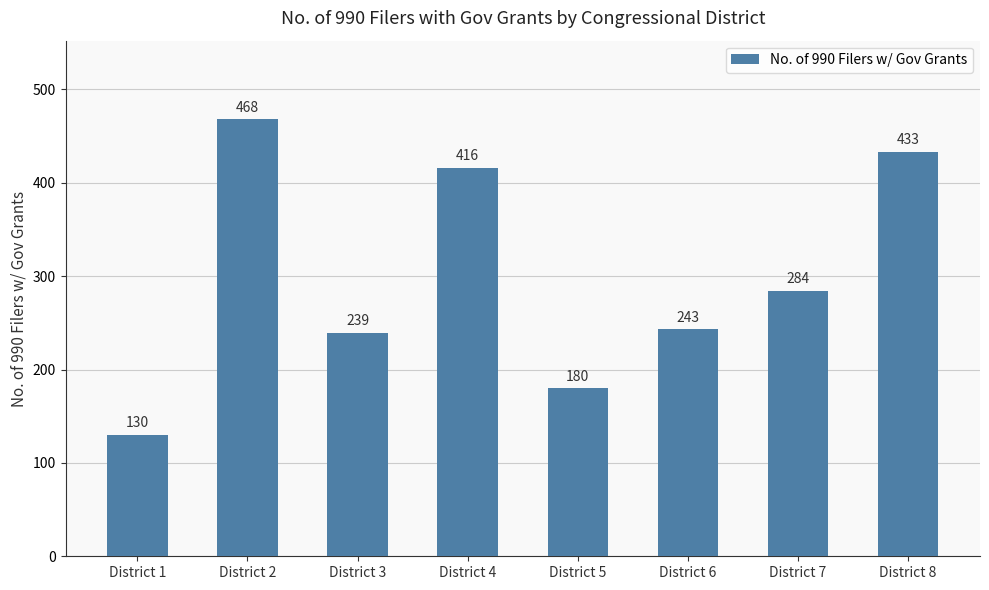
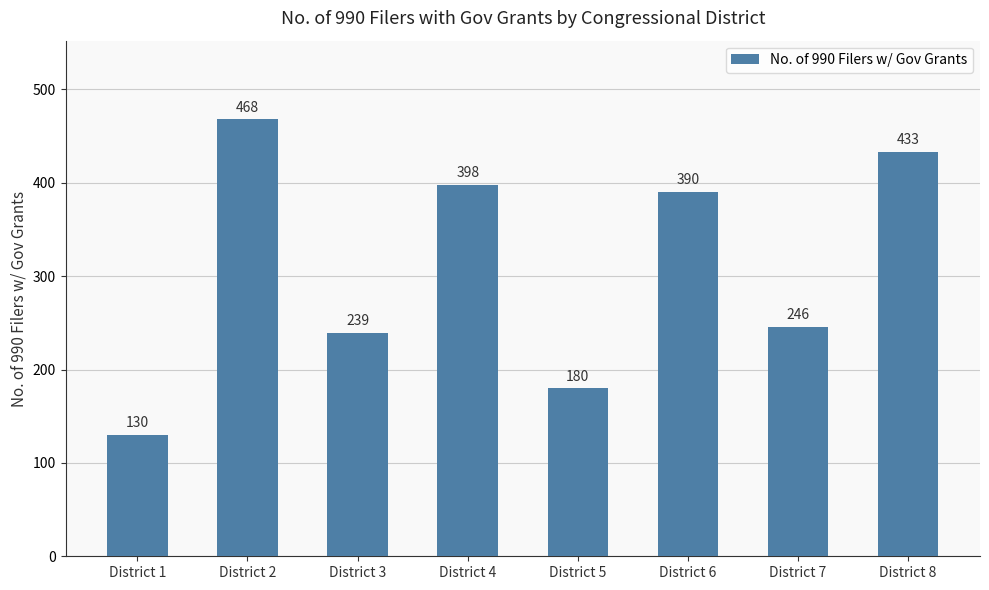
District 4: 416 -> 398
District 6: 243 -> 390
District 7: 284 -> 246
